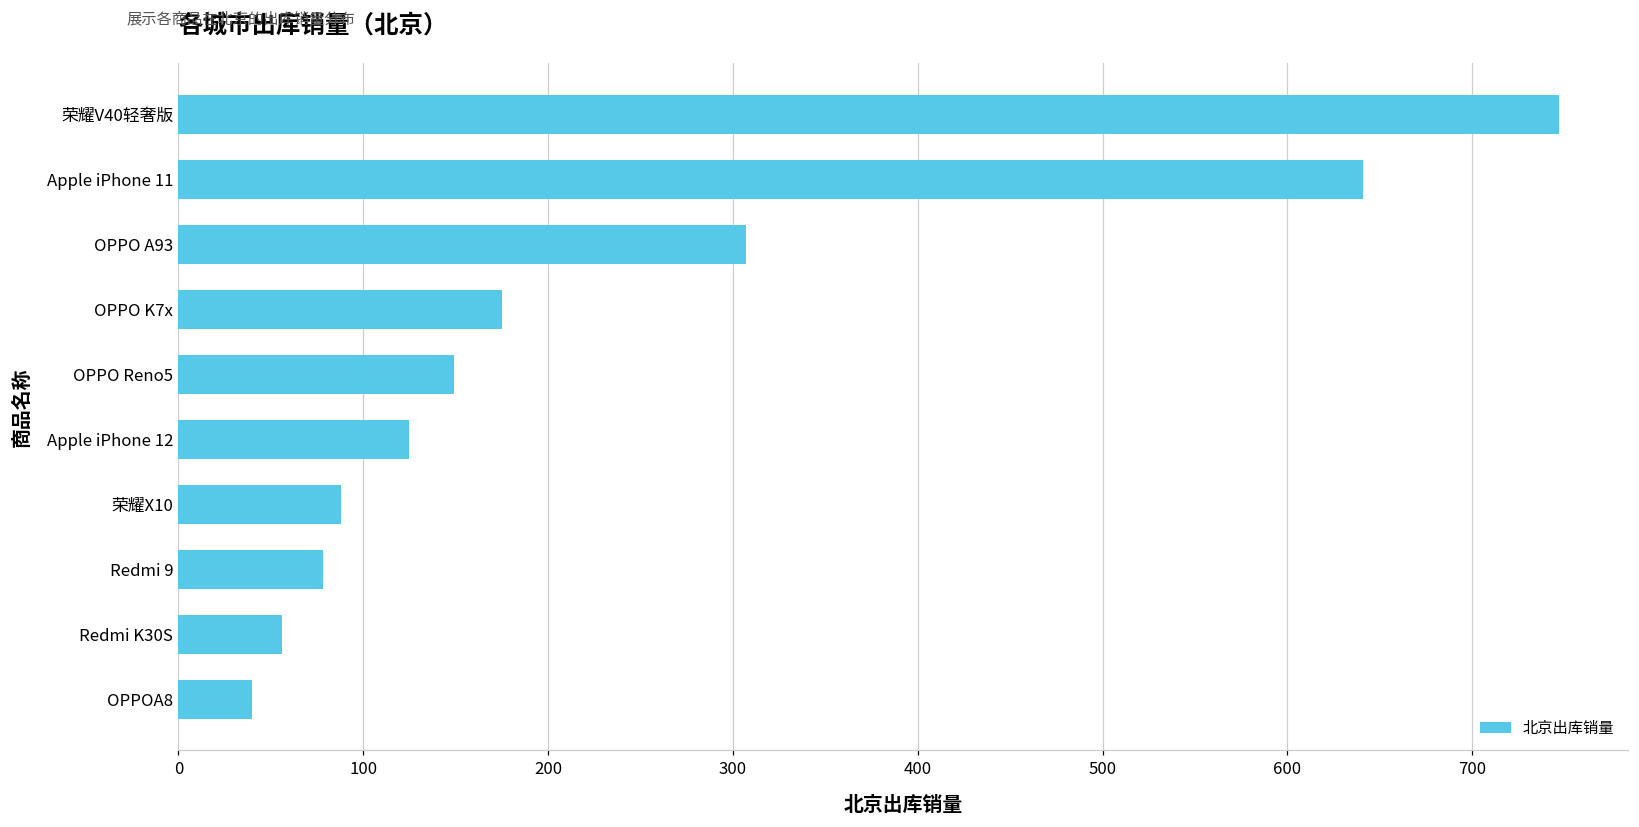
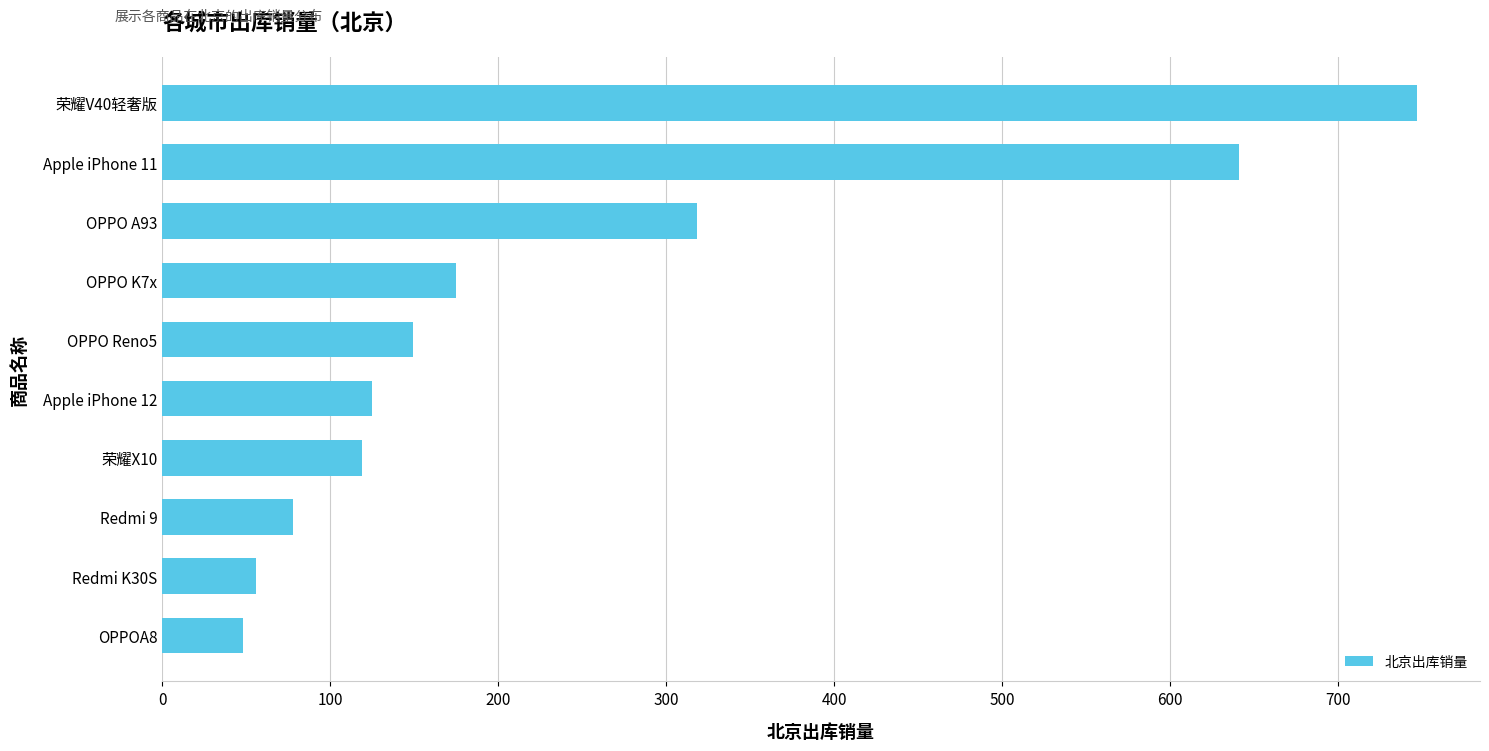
OPPO A93: 307 -> 318
荣耀X10: 88 -> 119
OPPOA8: 40 -> 48
